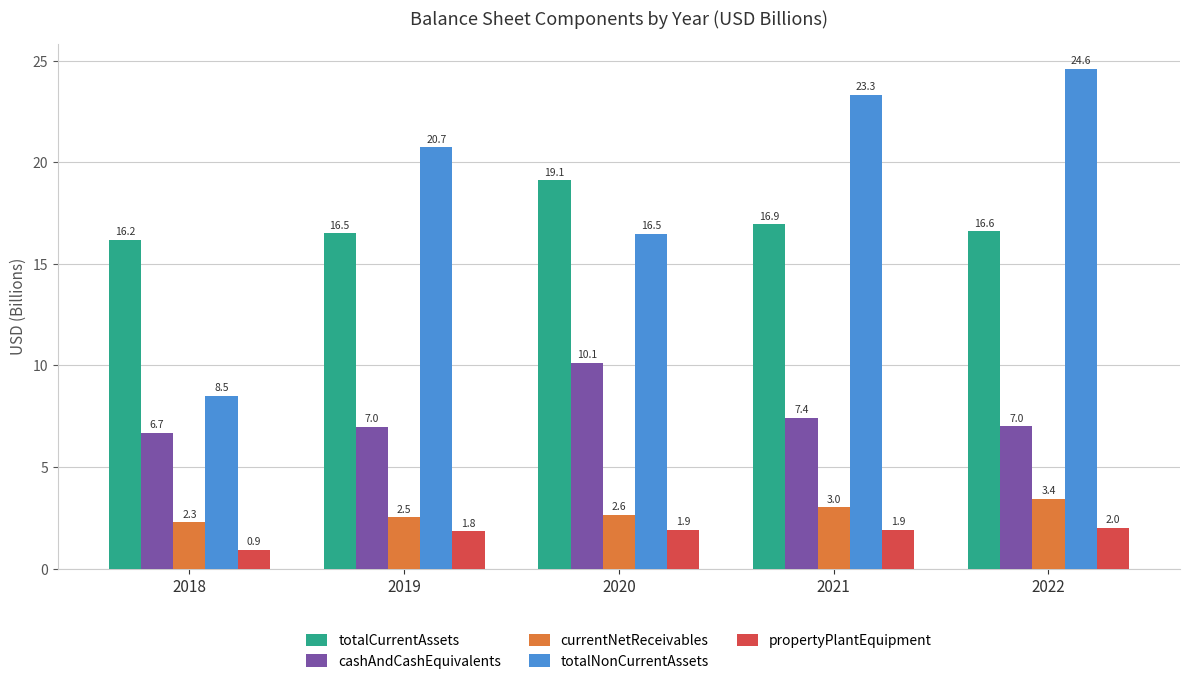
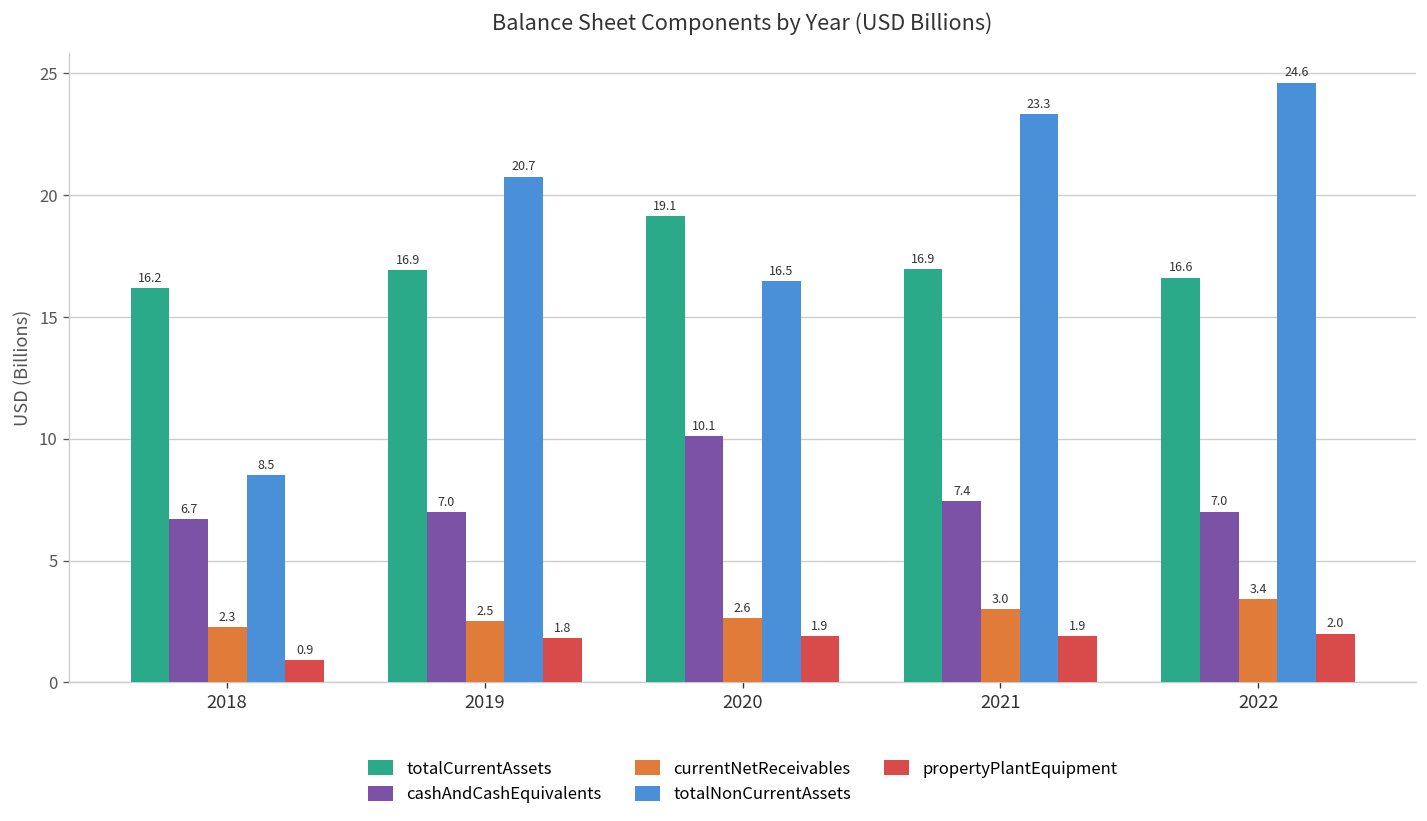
totalCurrentAssets, 2019: 16.5 -> 16.9
